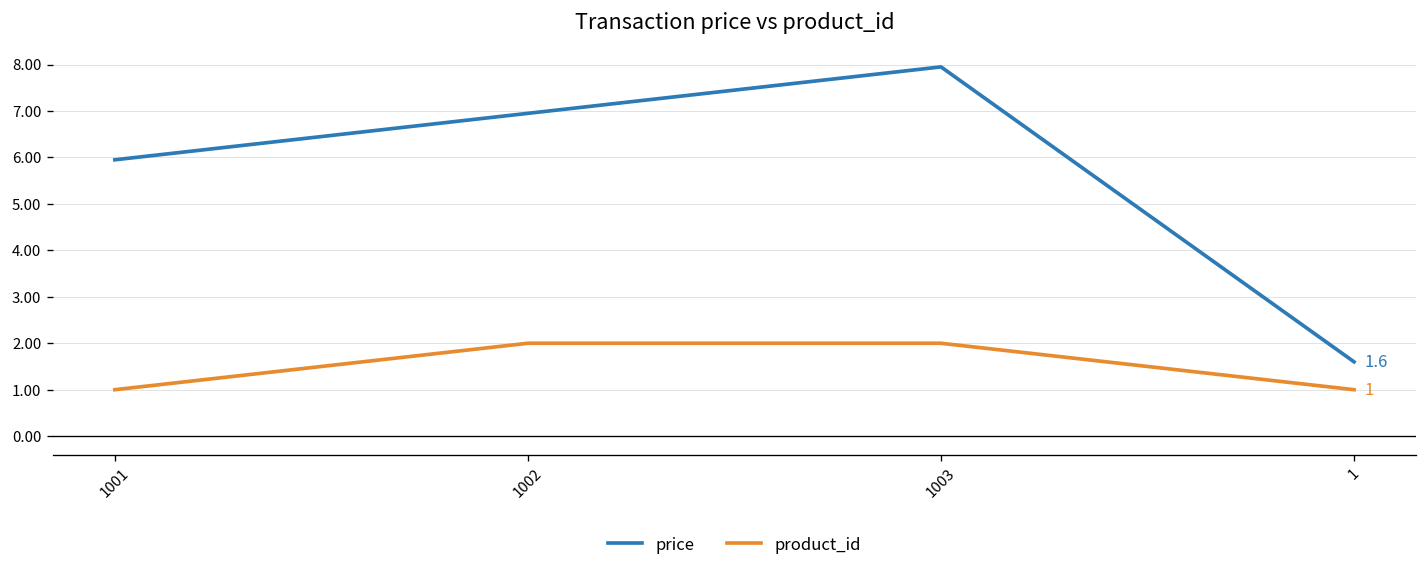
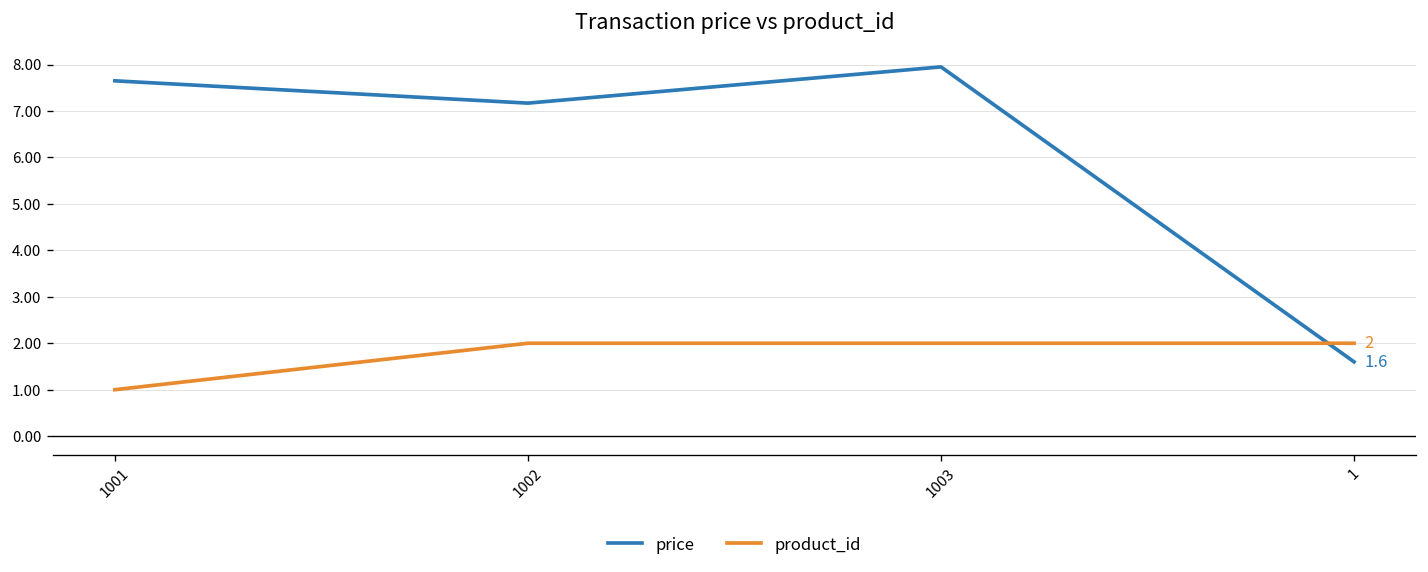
price, 1001: 6.0 -> 7.7
price, 1002: 7.0 -> 7.2
product_id, 1: 1 -> 2
